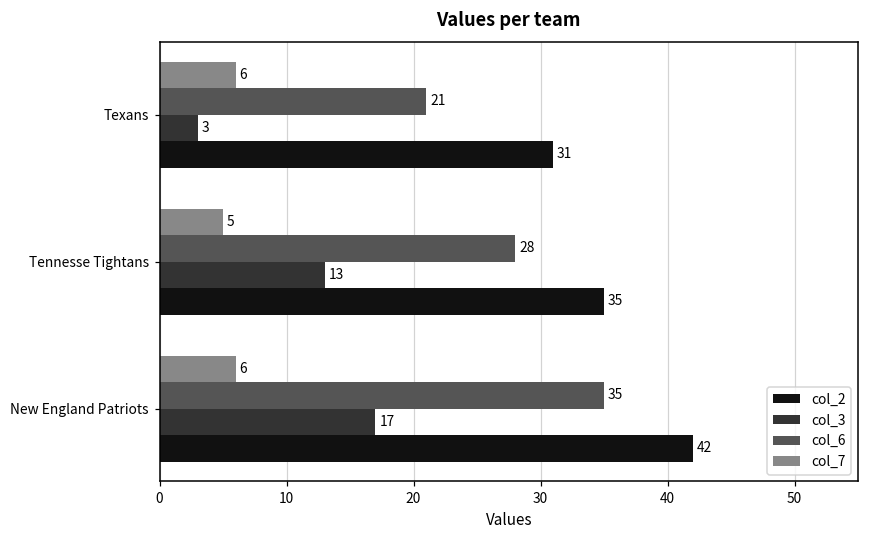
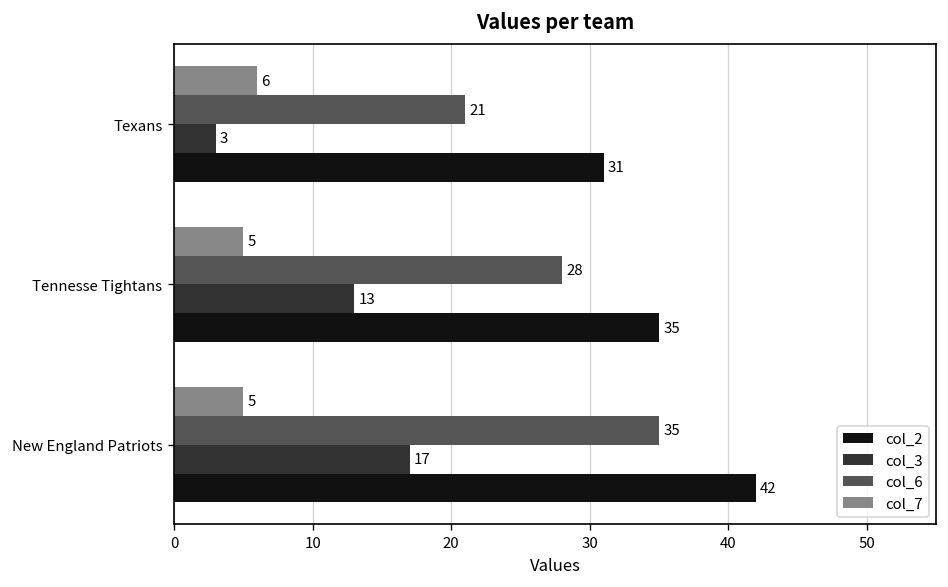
col_7, New England Patriots: 6 -> 5
